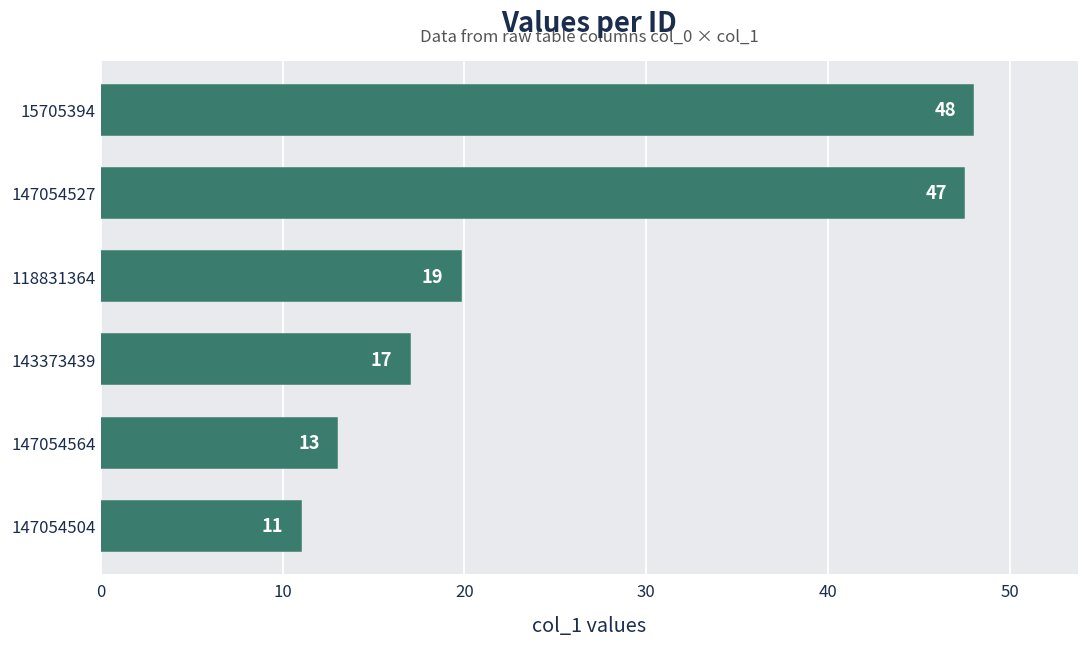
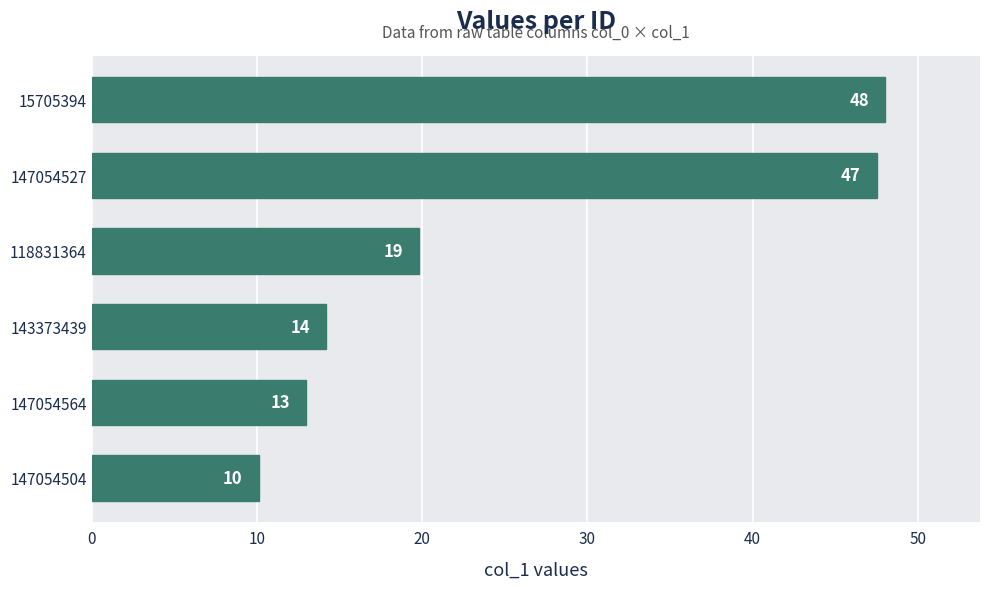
143373439: 17 -> 14
147054504: 11 -> 10
